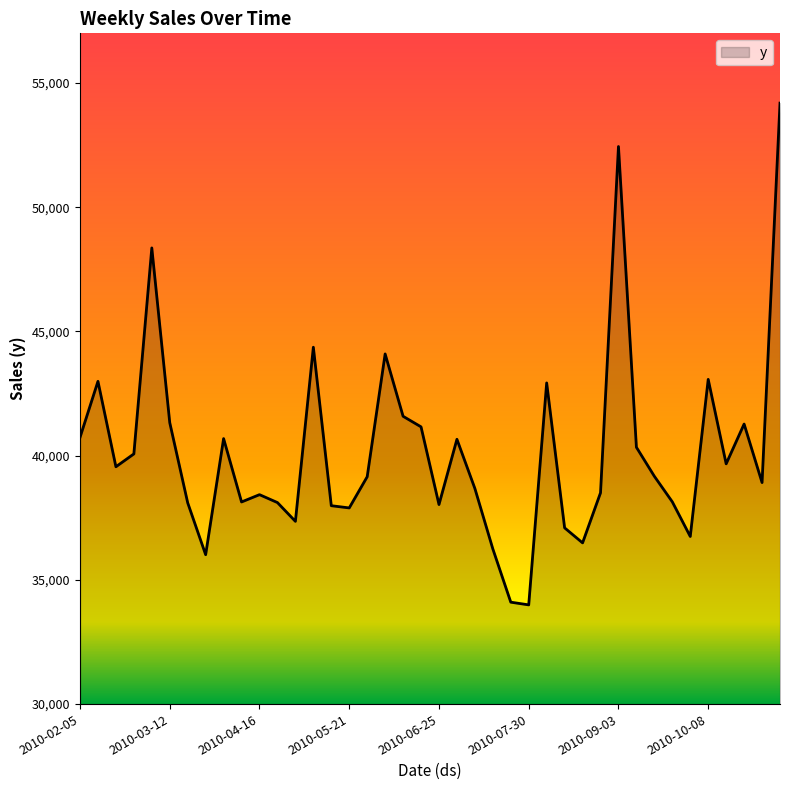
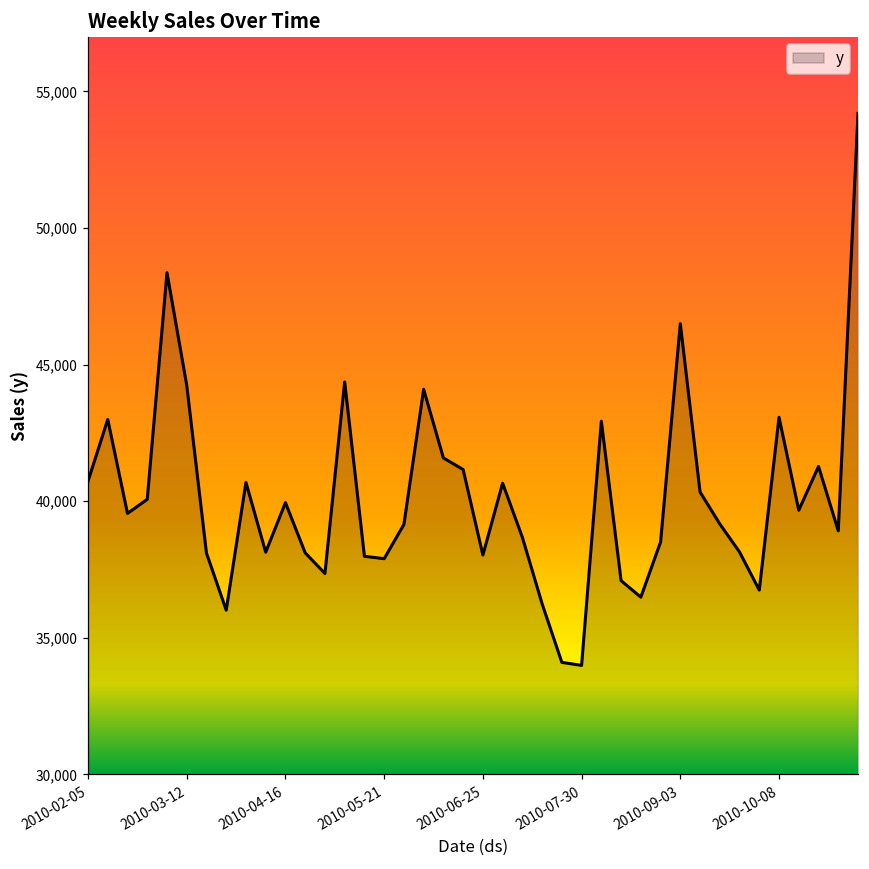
2010-03-12: 41,300 -> 44,200
2010-04-16: 38,400 -> 39,900
2010-09-03: 52,400 -> 46,500
